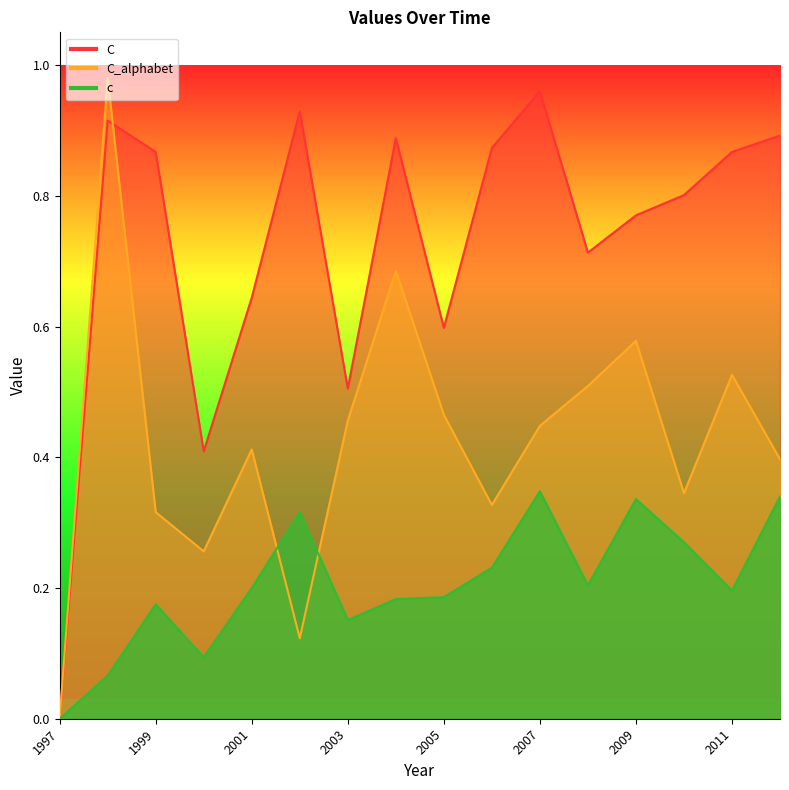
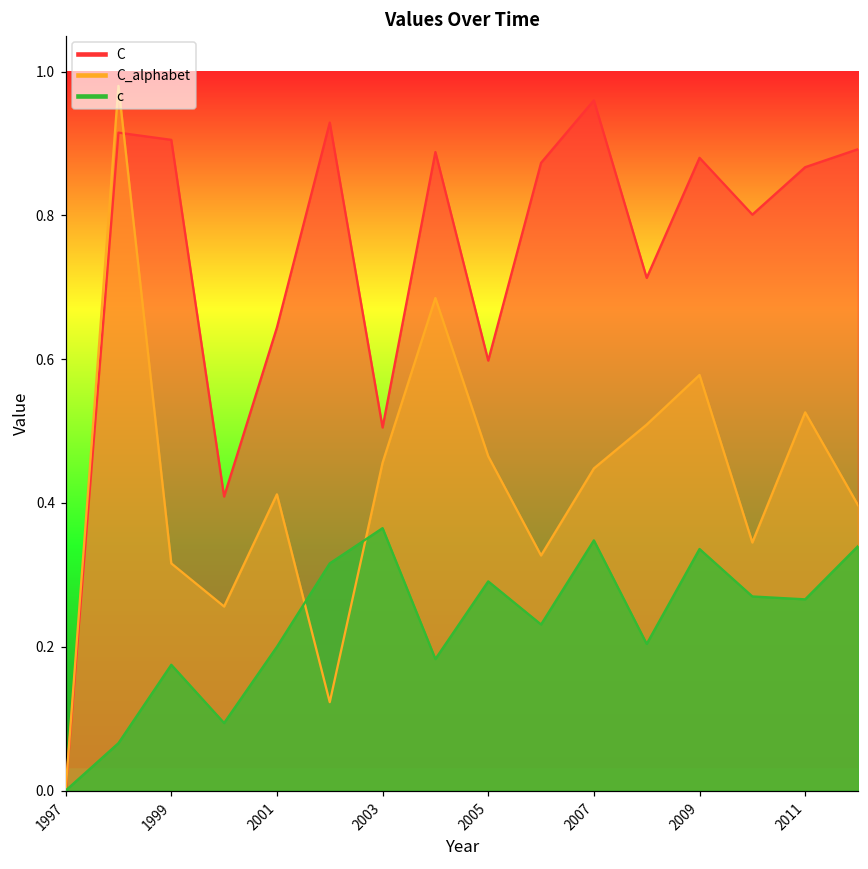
C, 1999: 0.87 -> 0.91
c, 2003: 0.15 -> 0.37
c, 2005: 0.19 -> 0.29
C, 2009: 0.77 -> 0.88
c, 2011: 0.20 -> 0.27
